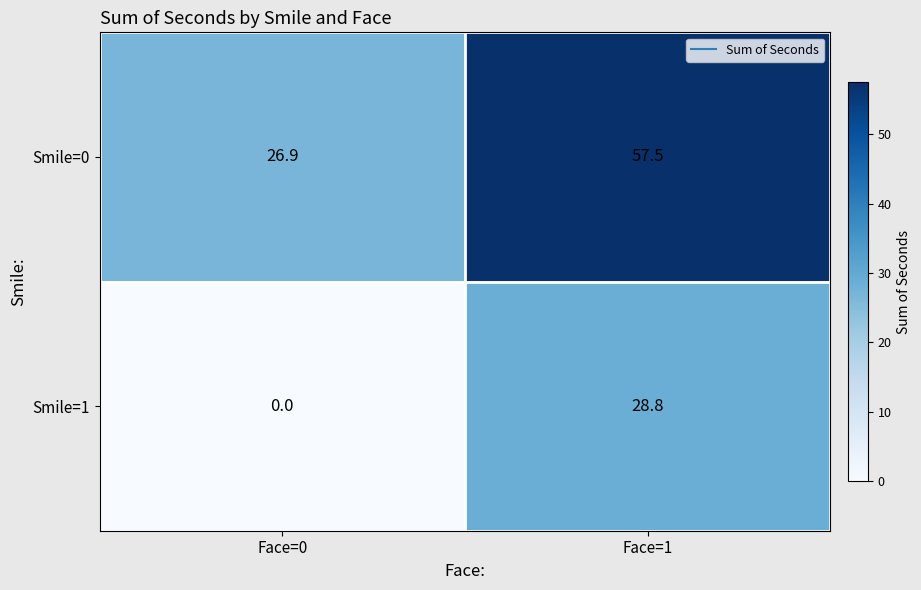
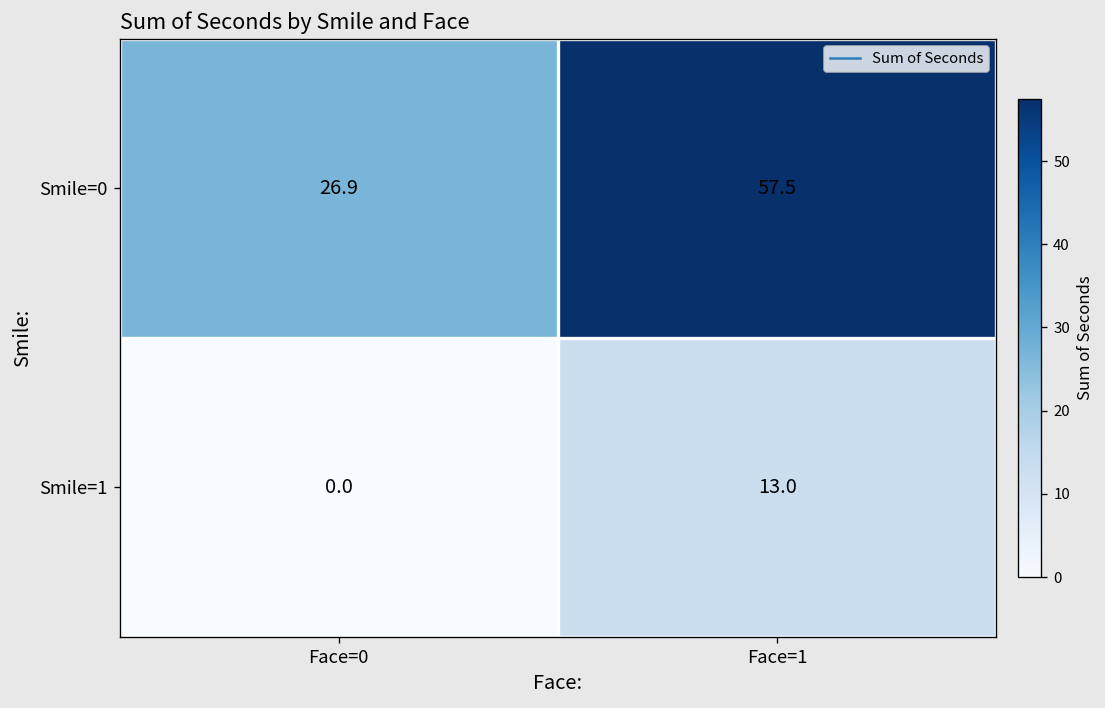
Smile=1, Face=1: 28.8 -> 13.0
